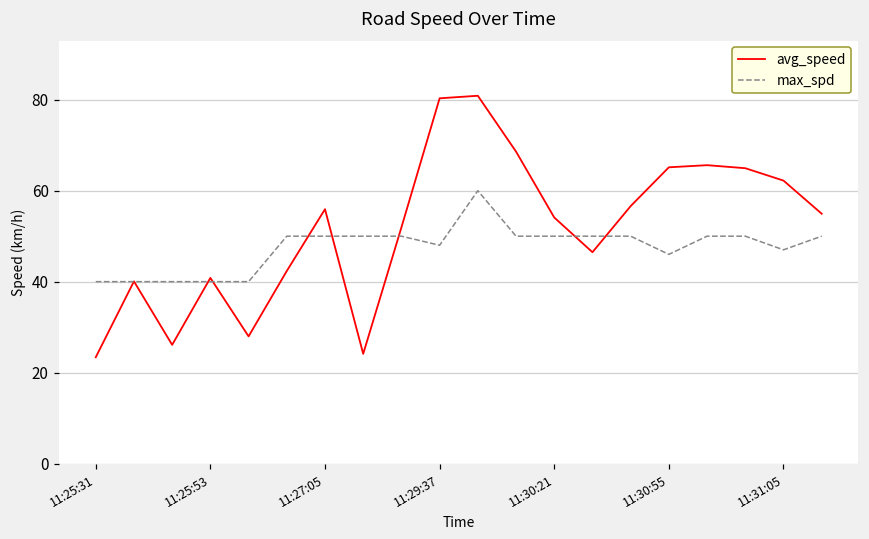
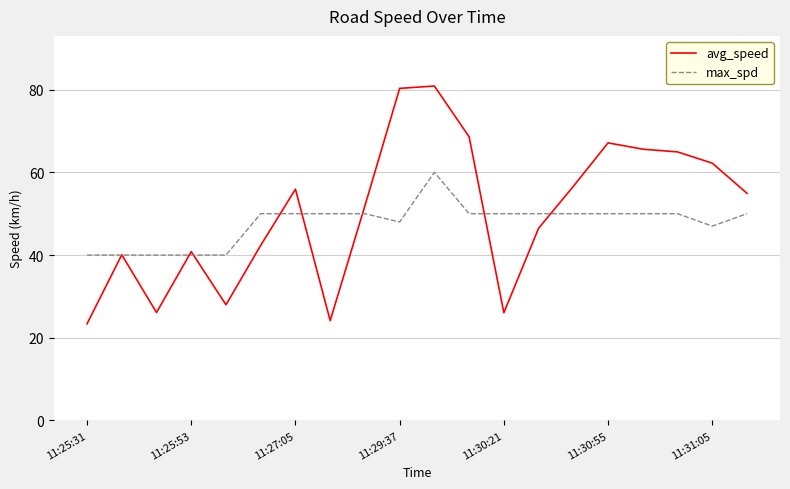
avg_speed, 11:30:21: 54 -> 26
avg_speed, 11:30:55: 65 -> 67
max_spd, 11:30:55: 46 -> 50
